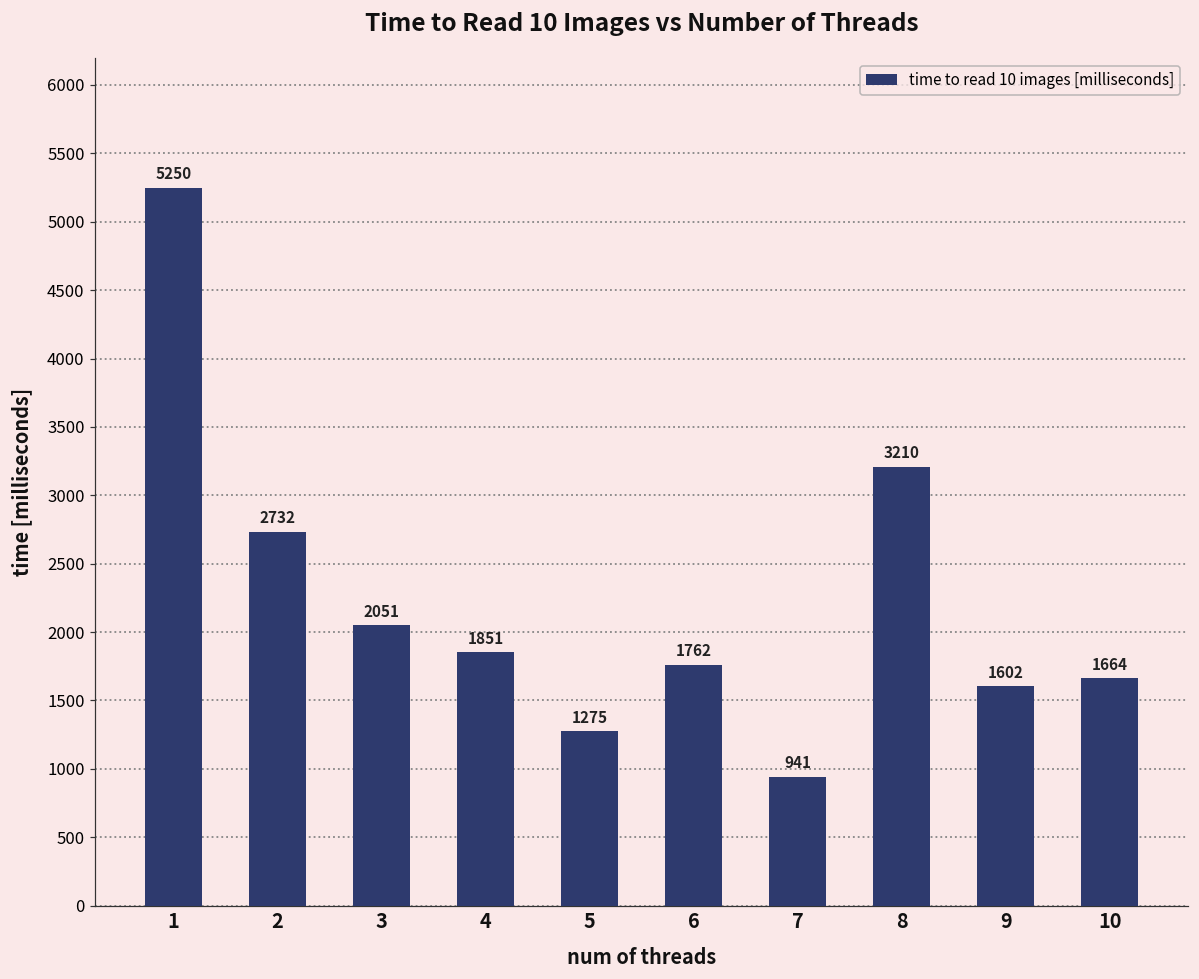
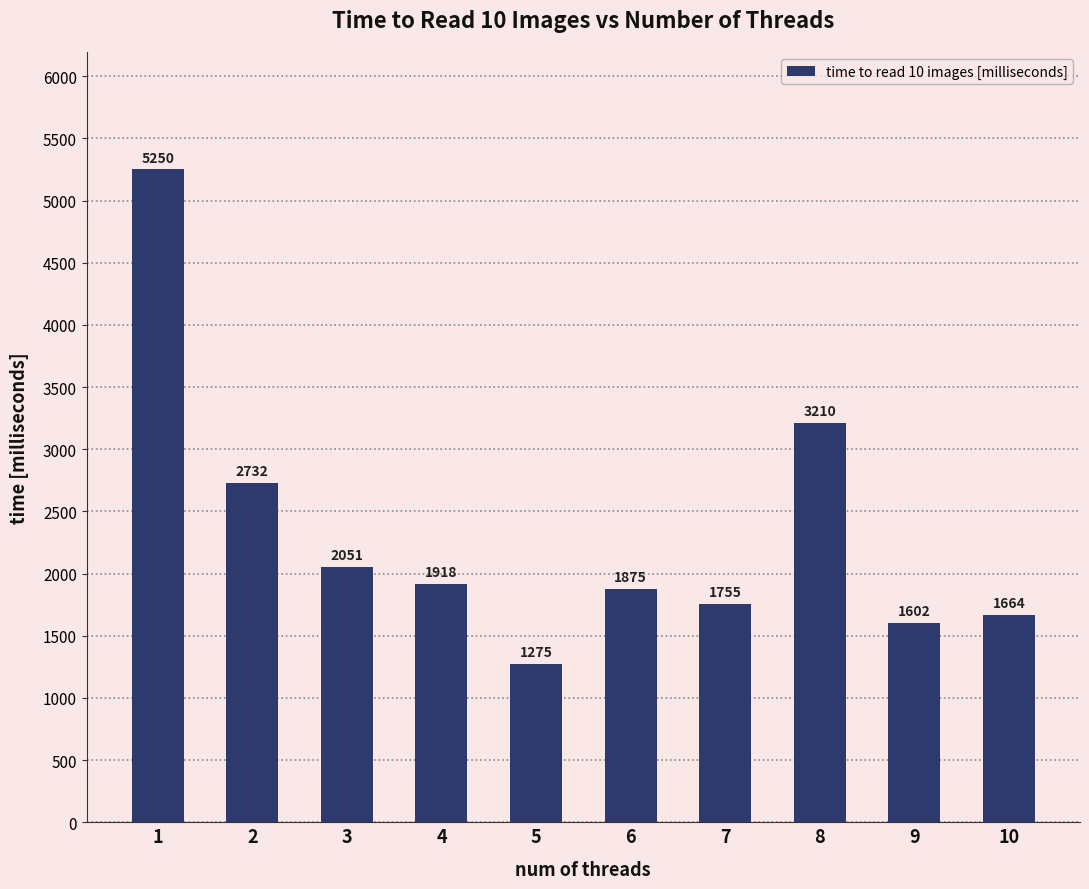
4: 1851 -> 1918
6: 1762 -> 1875
7: 941 -> 1755
